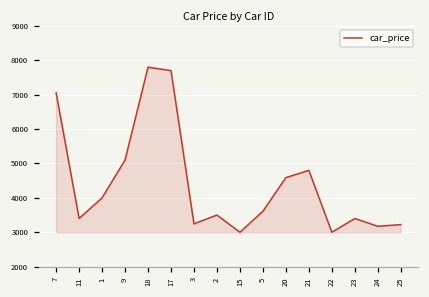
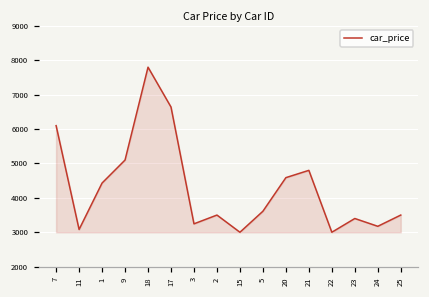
7: 7100 -> 6100
11: 3400 -> 3100
1: 4000 -> 4400
17: 7700 -> 6600
25: 3200 -> 3500
